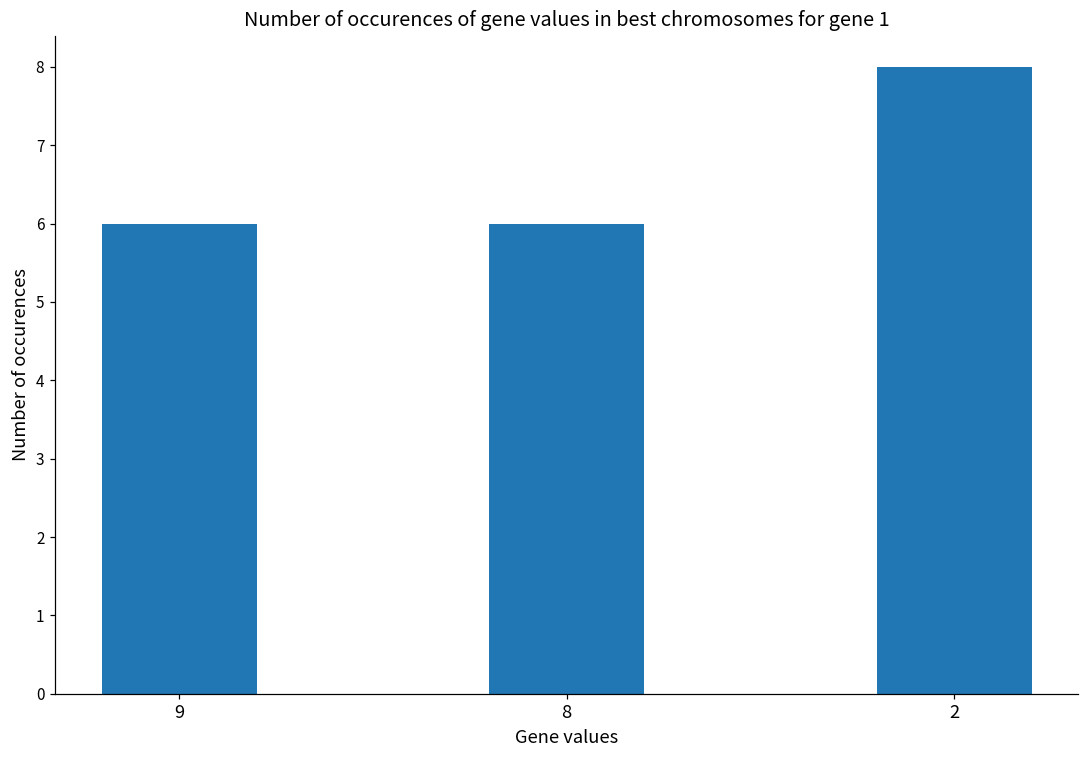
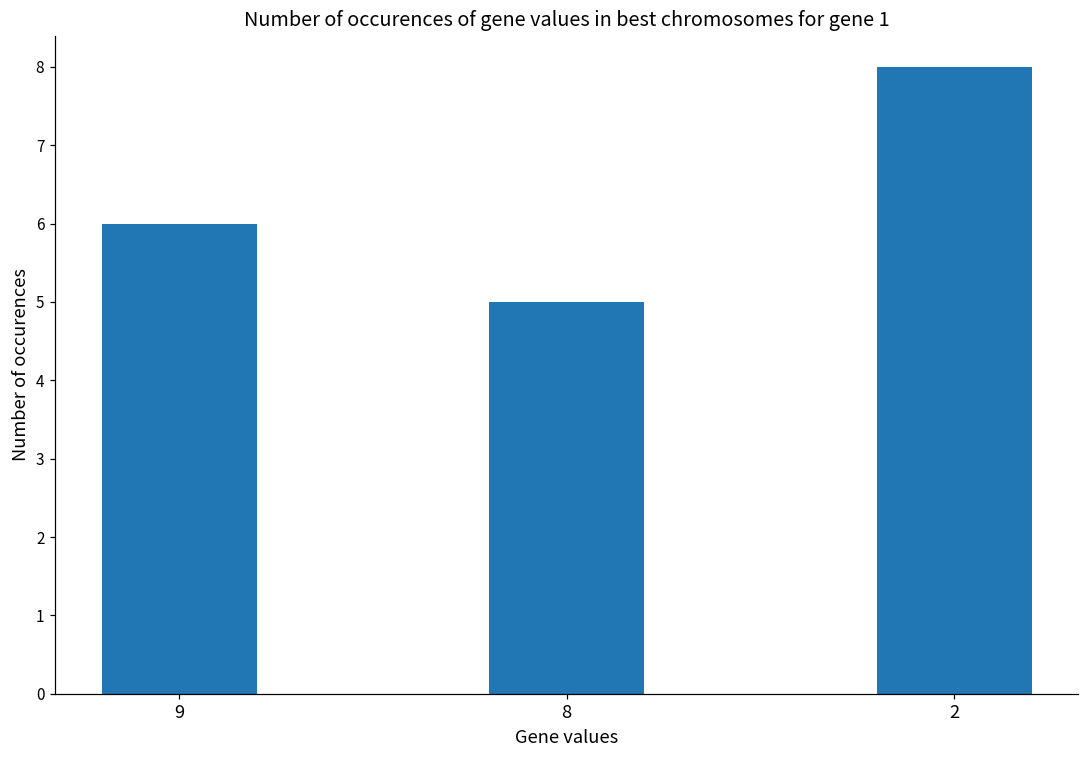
8: 6 -> 5
